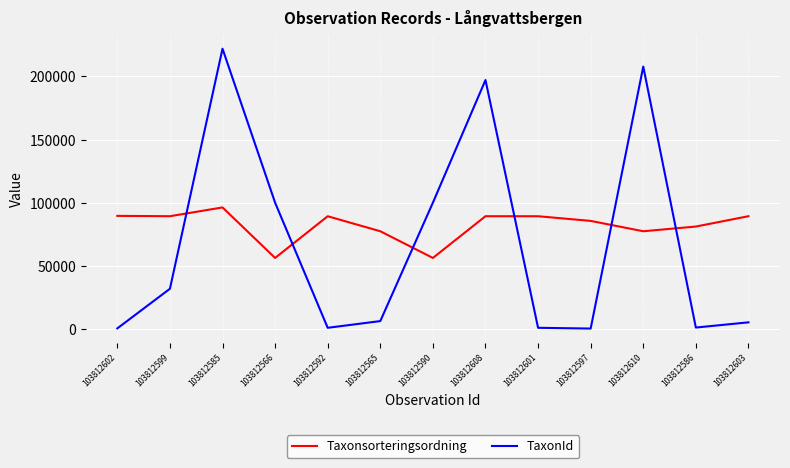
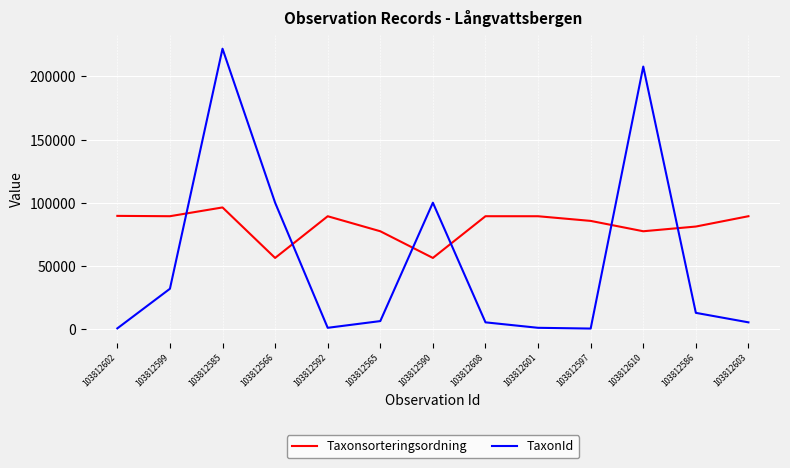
TaxonId, 103812608: 197000 -> 5000
TaxonId, 103812586: 1000 -> 13000
